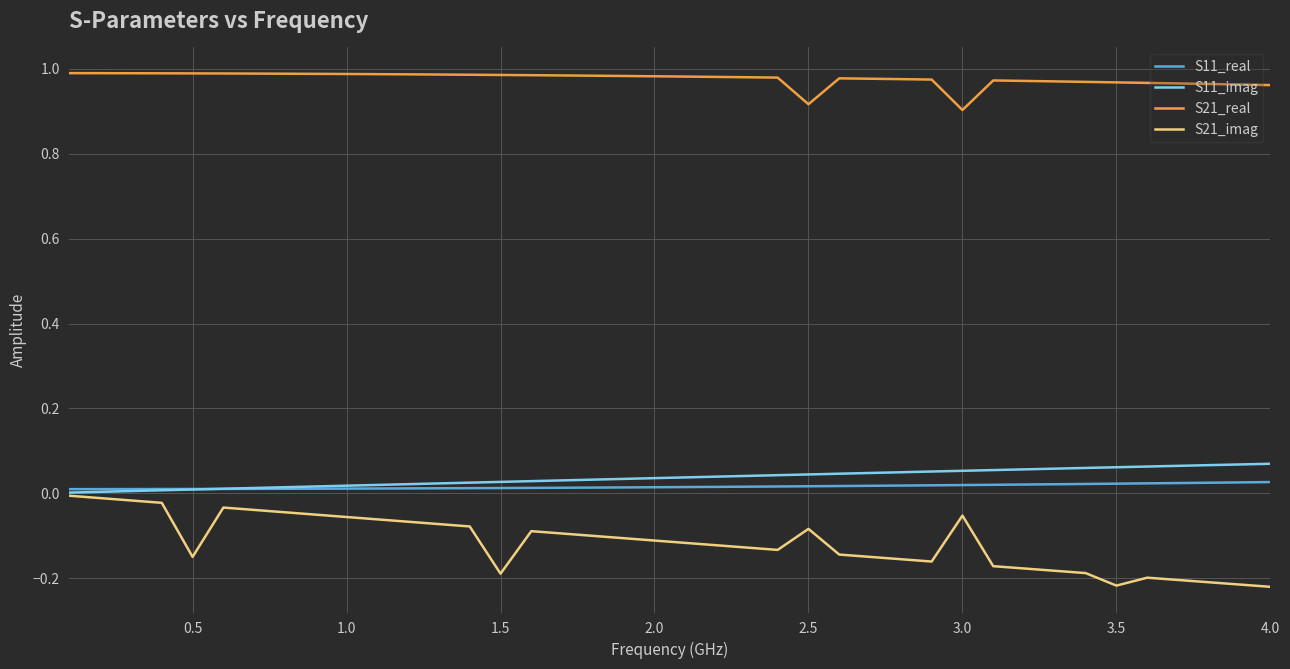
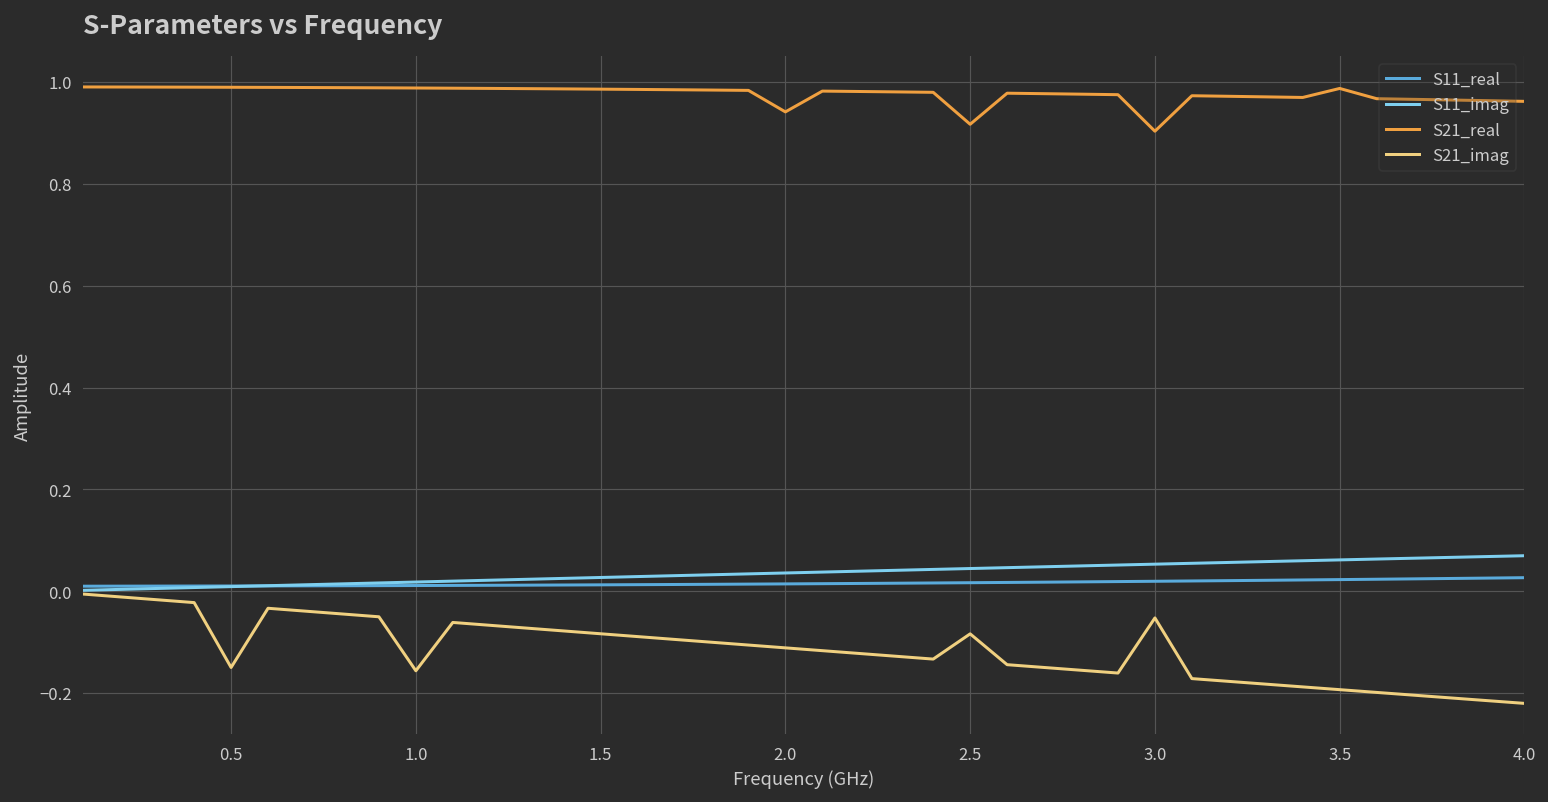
S21_imag, 1.0: -0.06 -> -0.16
S21_imag, 1.5: -0.19 -> -0.08
S21_real, 2.0: 0.98 -> 0.94
S21_real, 3.5: 0.97 -> 0.99
S21_imag, 3.5: -0.22 -> -0.19
